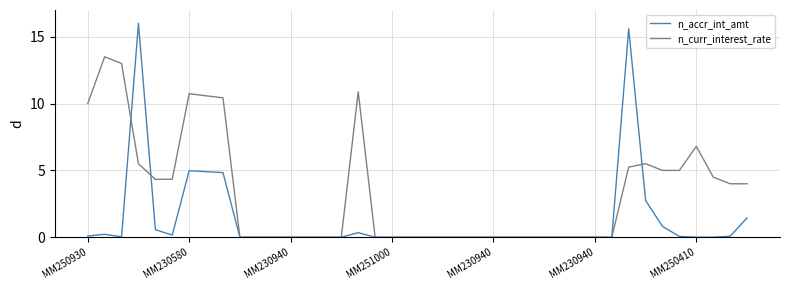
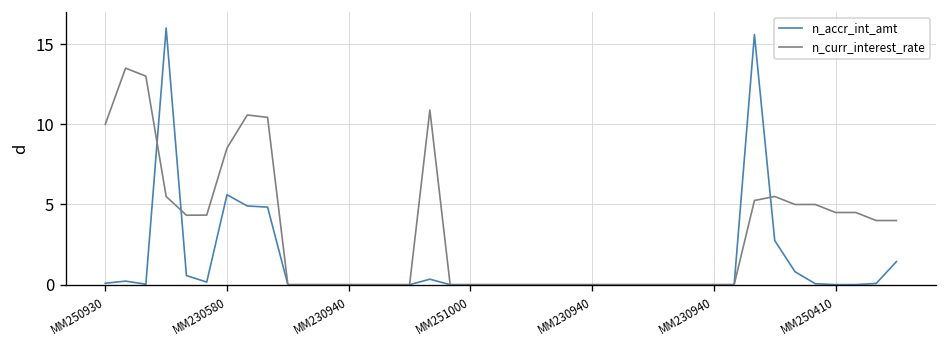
n_accr_int_amt, MM230580: 5.0 -> 5.6
n_curr_interest_rate, MM230580: 10.7 -> 8.5
n_curr_interest_rate, MM250410: 6.8 -> 4.5
